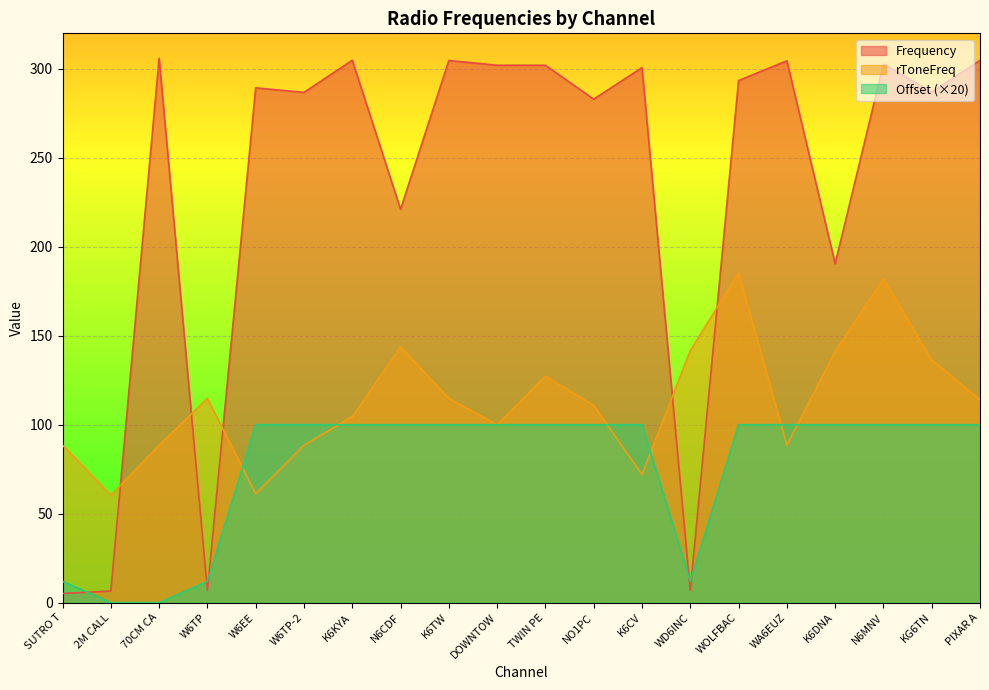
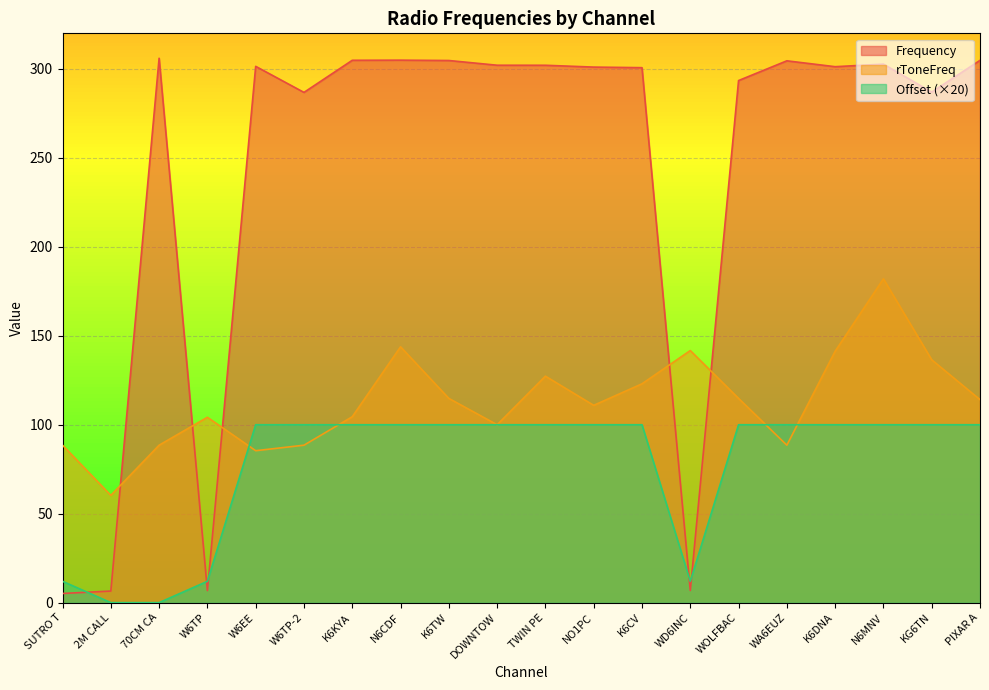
rToneFreq, W6TP: 115 -> 104
Frequency, W6EE: 289 -> 301
rToneFreq, W6EE: 61 -> 85
Frequency, N6CDF: 221 -> 305
Frequency, NO1PC: 283 -> 301
rToneFreq, K6CV: 72 -> 123
rToneFreq, WOLFBAC: 185 -> 115
Frequency, K6DNA: 191 -> 301
